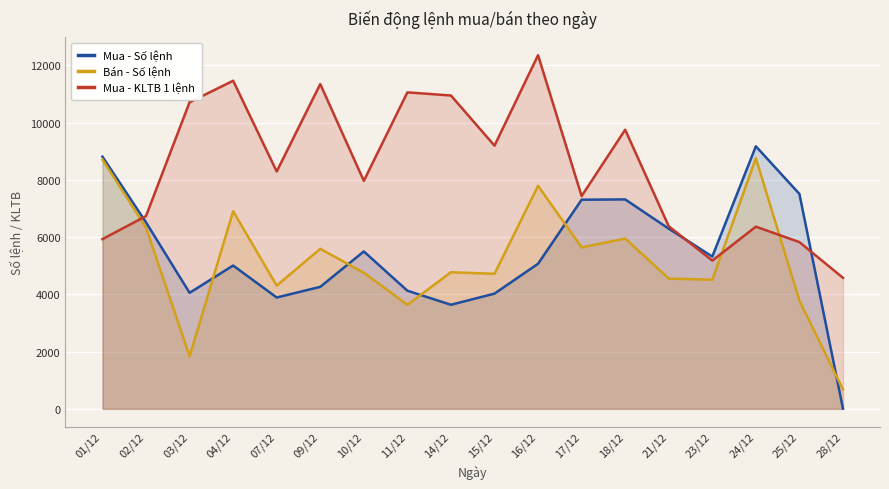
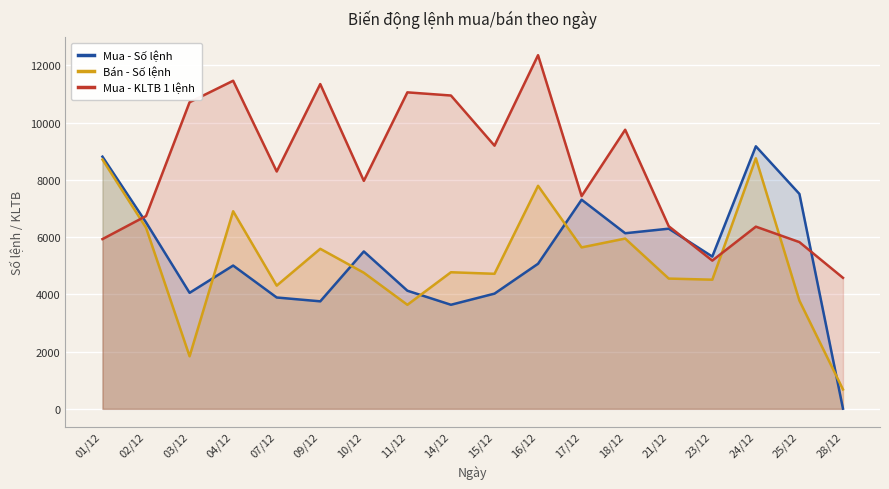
Mua - Số lệnh, 09/12: 4300 -> 3800
Mua - Số lệnh, 18/12: 7300 -> 6100
